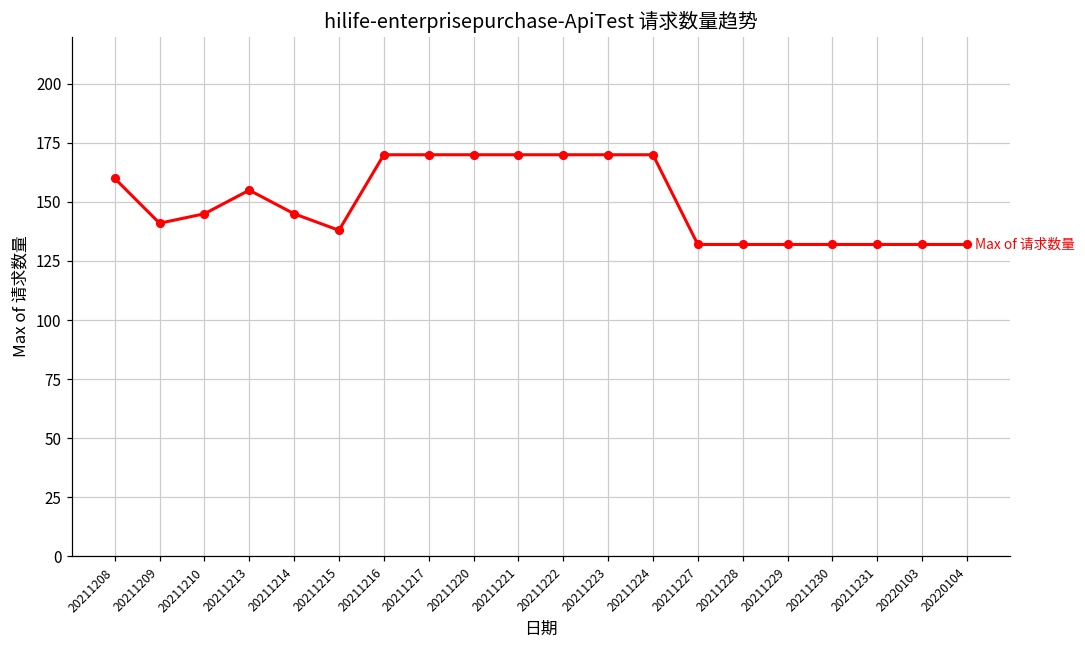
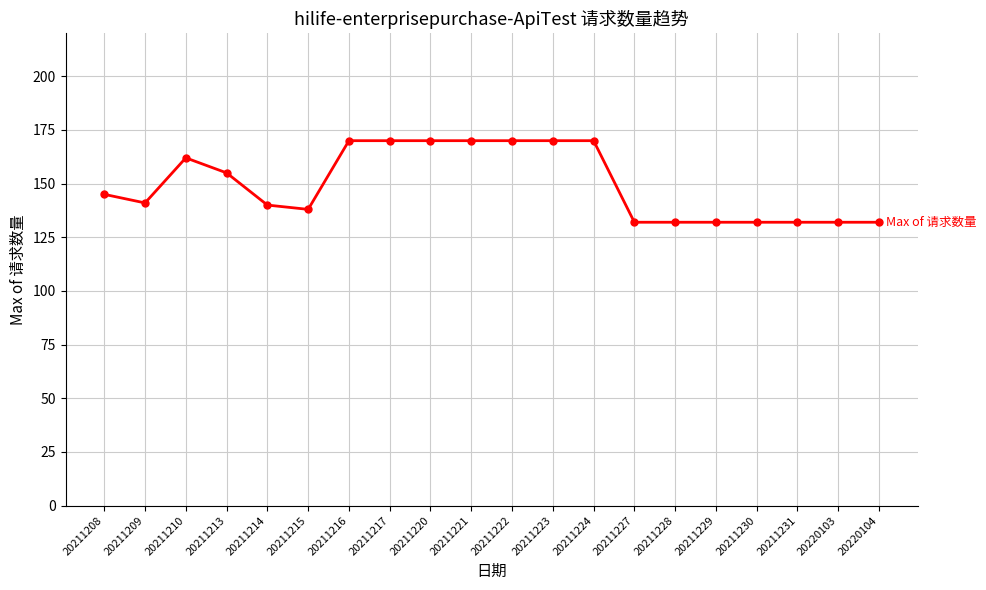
20211208: 160 -> 145
20211210: 145 -> 162
20211214: 145 -> 140
